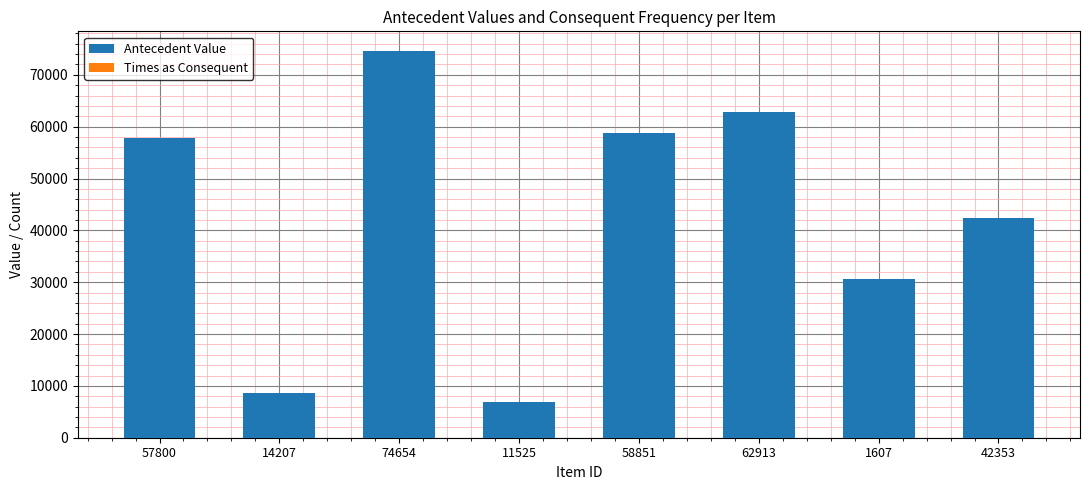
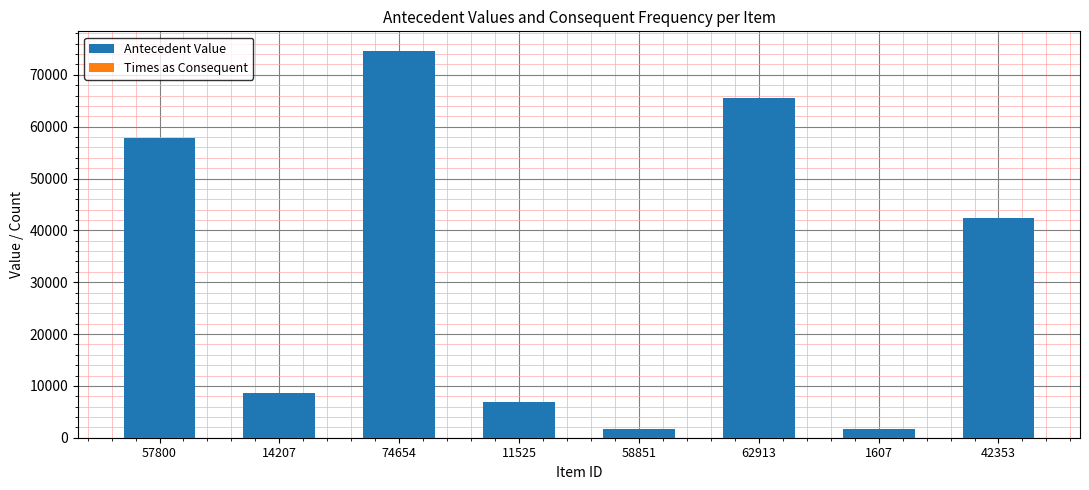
Antecedent Value, 58851: 59000 -> 2000
Antecedent Value, 62913: 63000 -> 66000
Antecedent Value, 1607: 31000 -> 2000
